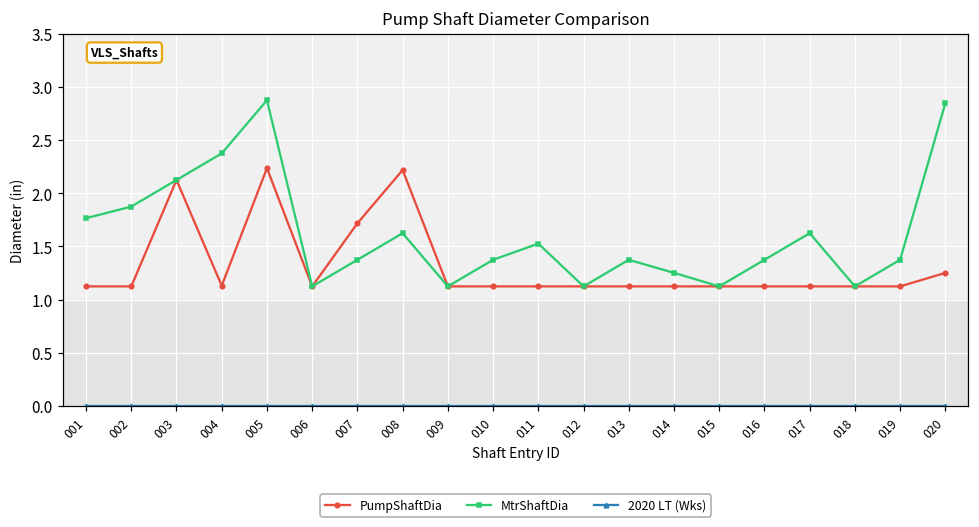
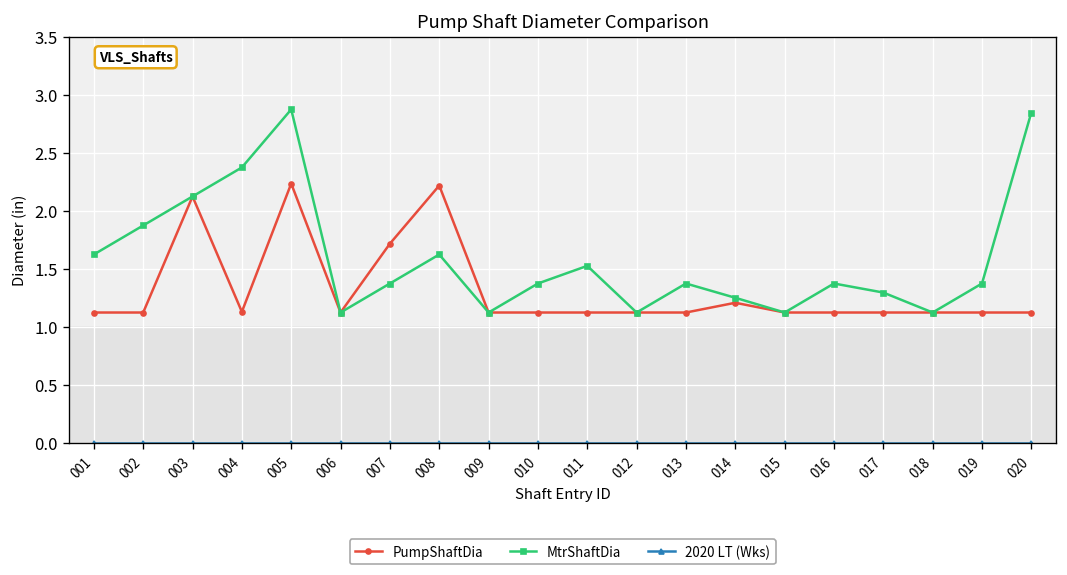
MtrShaftDia, 001: 1.8 -> 1.6
PumpShaftDia, 014: 1.1 -> 1.2
MtrShaftDia, 017: 1.6 -> 1.3
PumpShaftDia, 020: 1.3 -> 1.1
